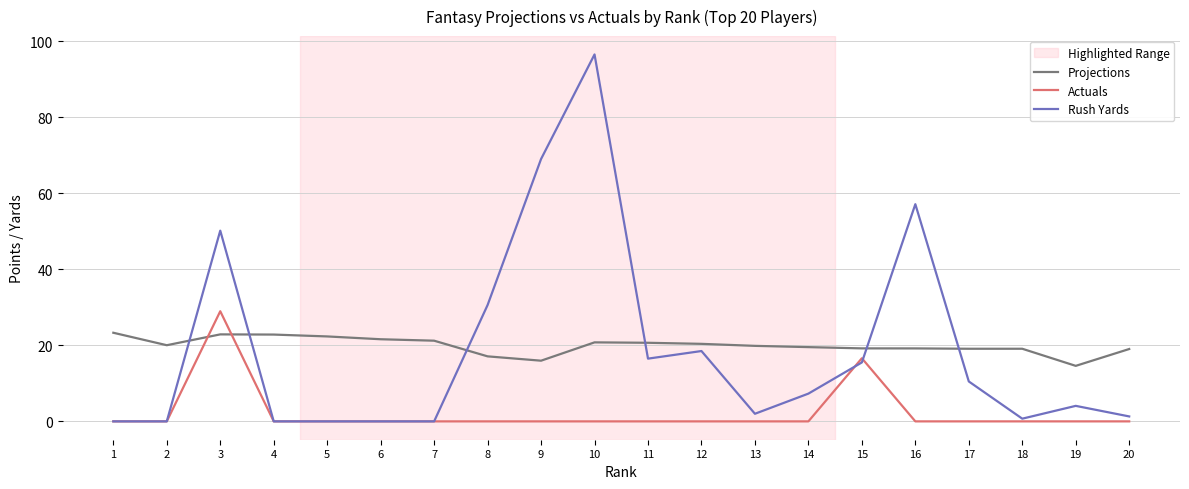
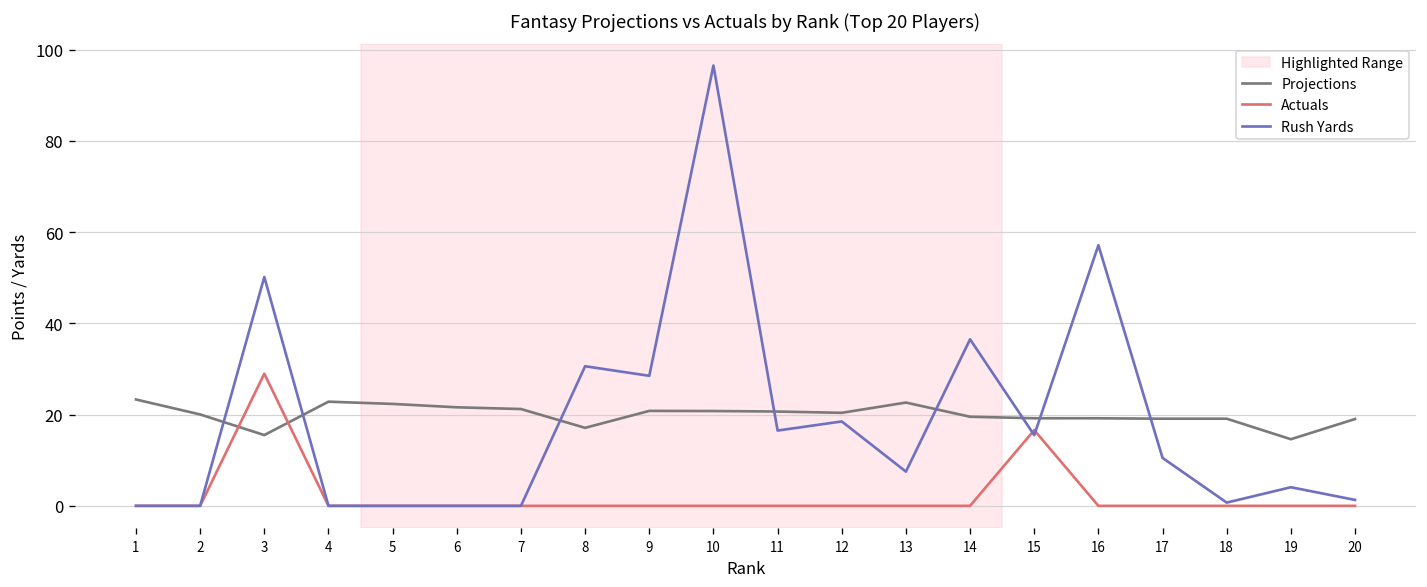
Projections, 3: 23 -> 16
Projections, 9: 16 -> 21
Rush Yards, 9: 69 -> 29
Projections, 13: 20 -> 23
Rush Yards, 13: 2 -> 8
Rush Yards, 14: 7 -> 37
